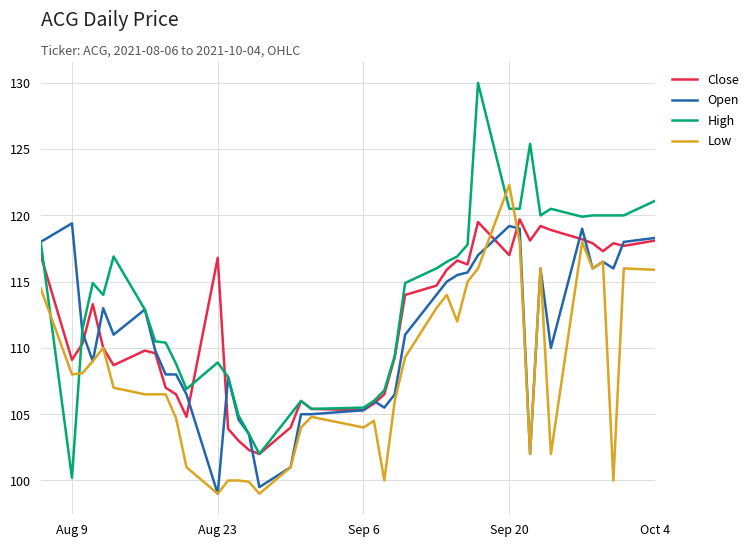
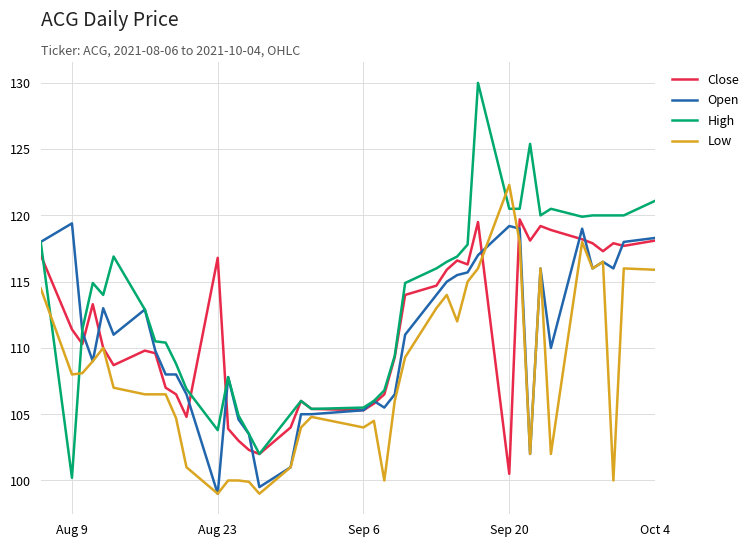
Close, Aug 9: 109.1 -> 111.4
High, Aug 23: 108.9 -> 103.8
Close, Sep 20: 117.0 -> 100.5
